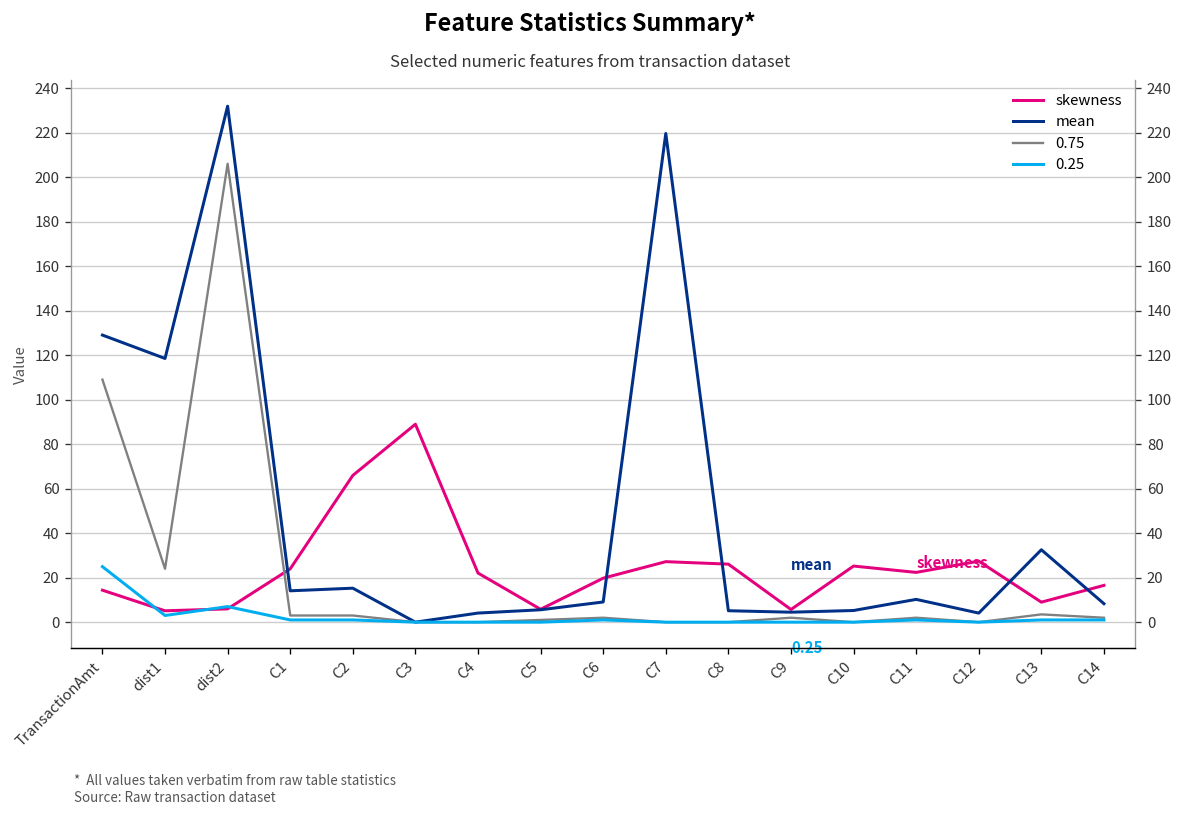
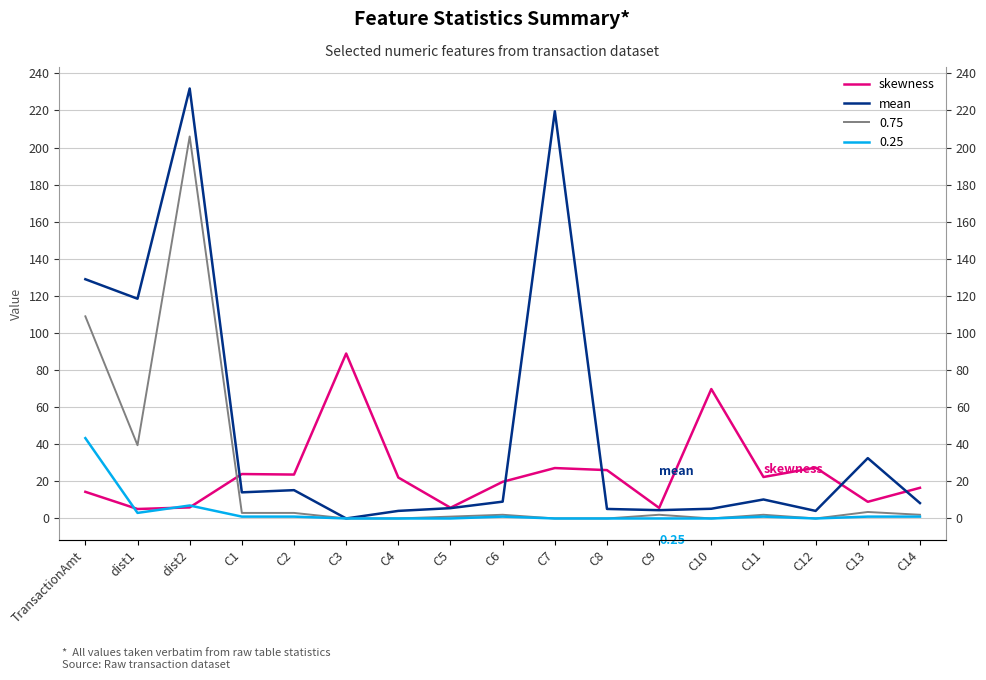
0.25, TransactionAmt: 25 -> 43
0.75, dist1: 24 -> 40
skewness, C2: 66 -> 24
skewness, C10: 25 -> 70
